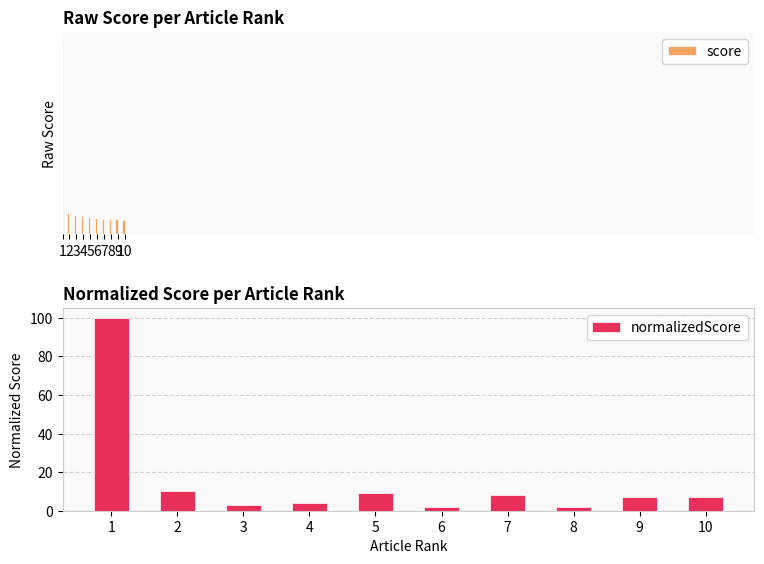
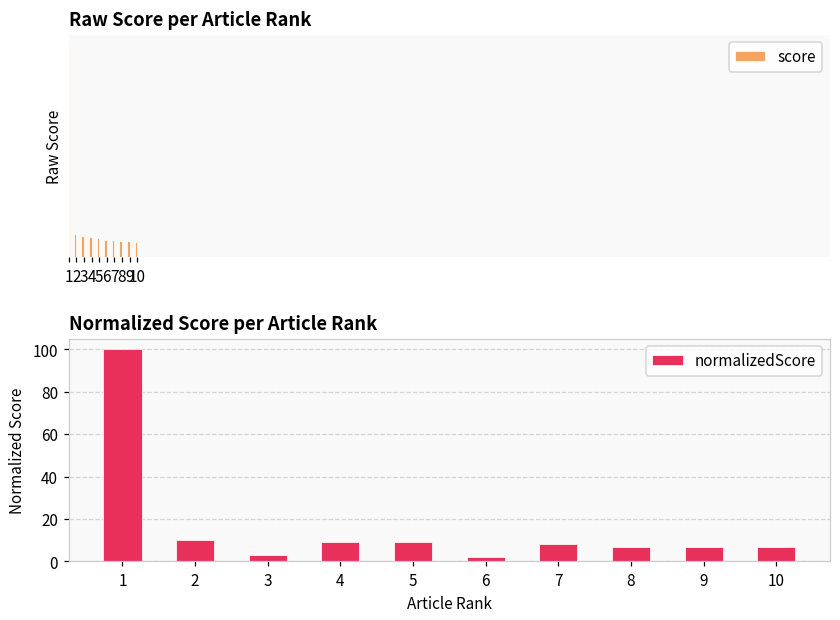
Normalized Score per Article Rank, 4: 4 -> 9
Normalized Score per Article Rank, 8: 2 -> 7
